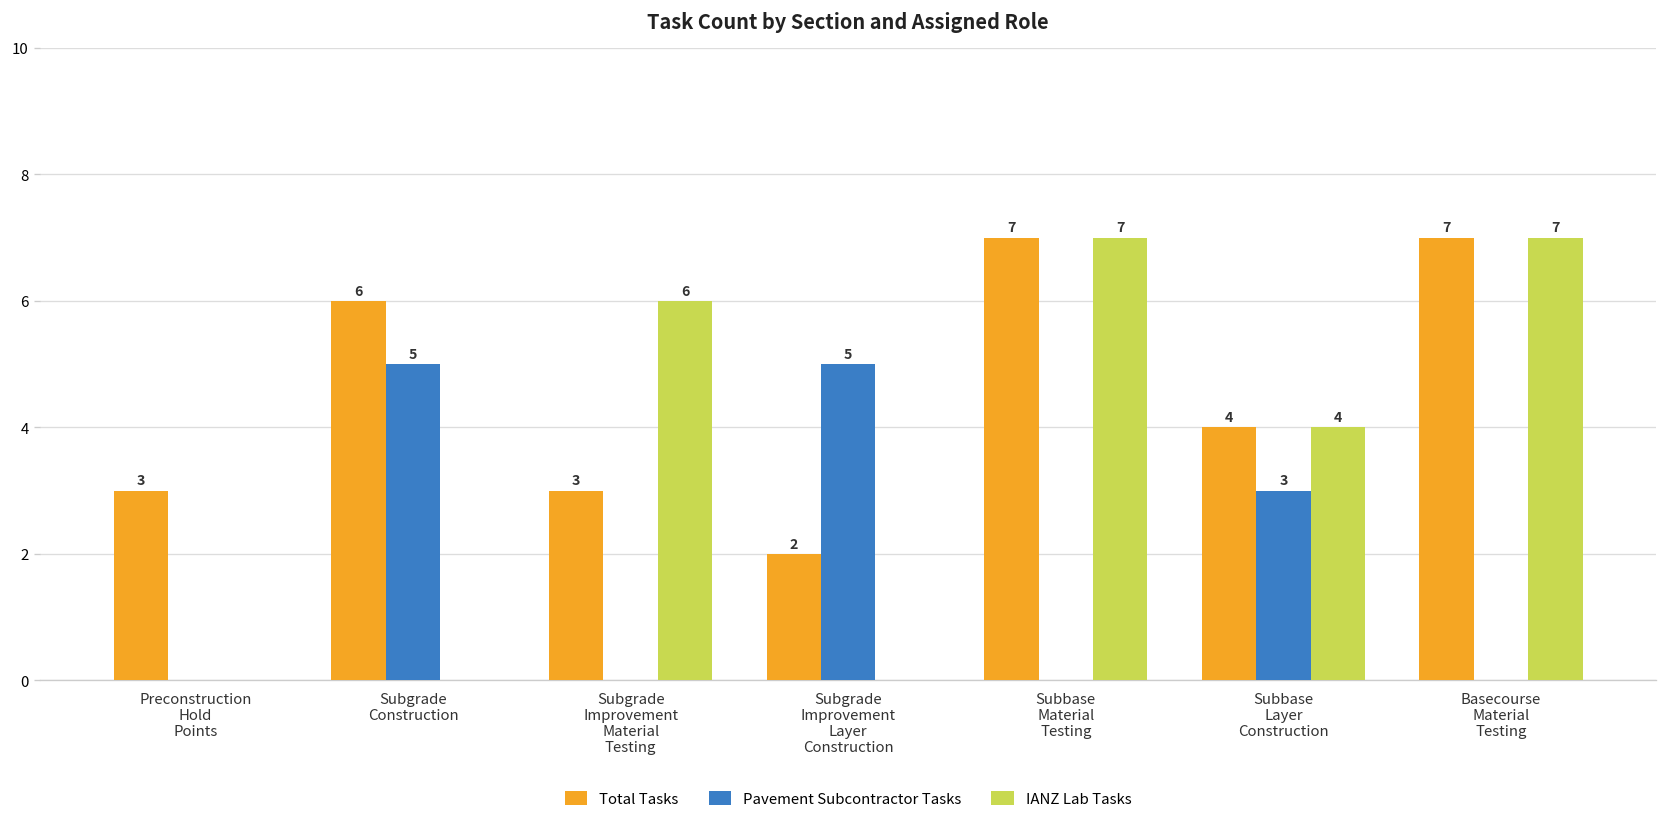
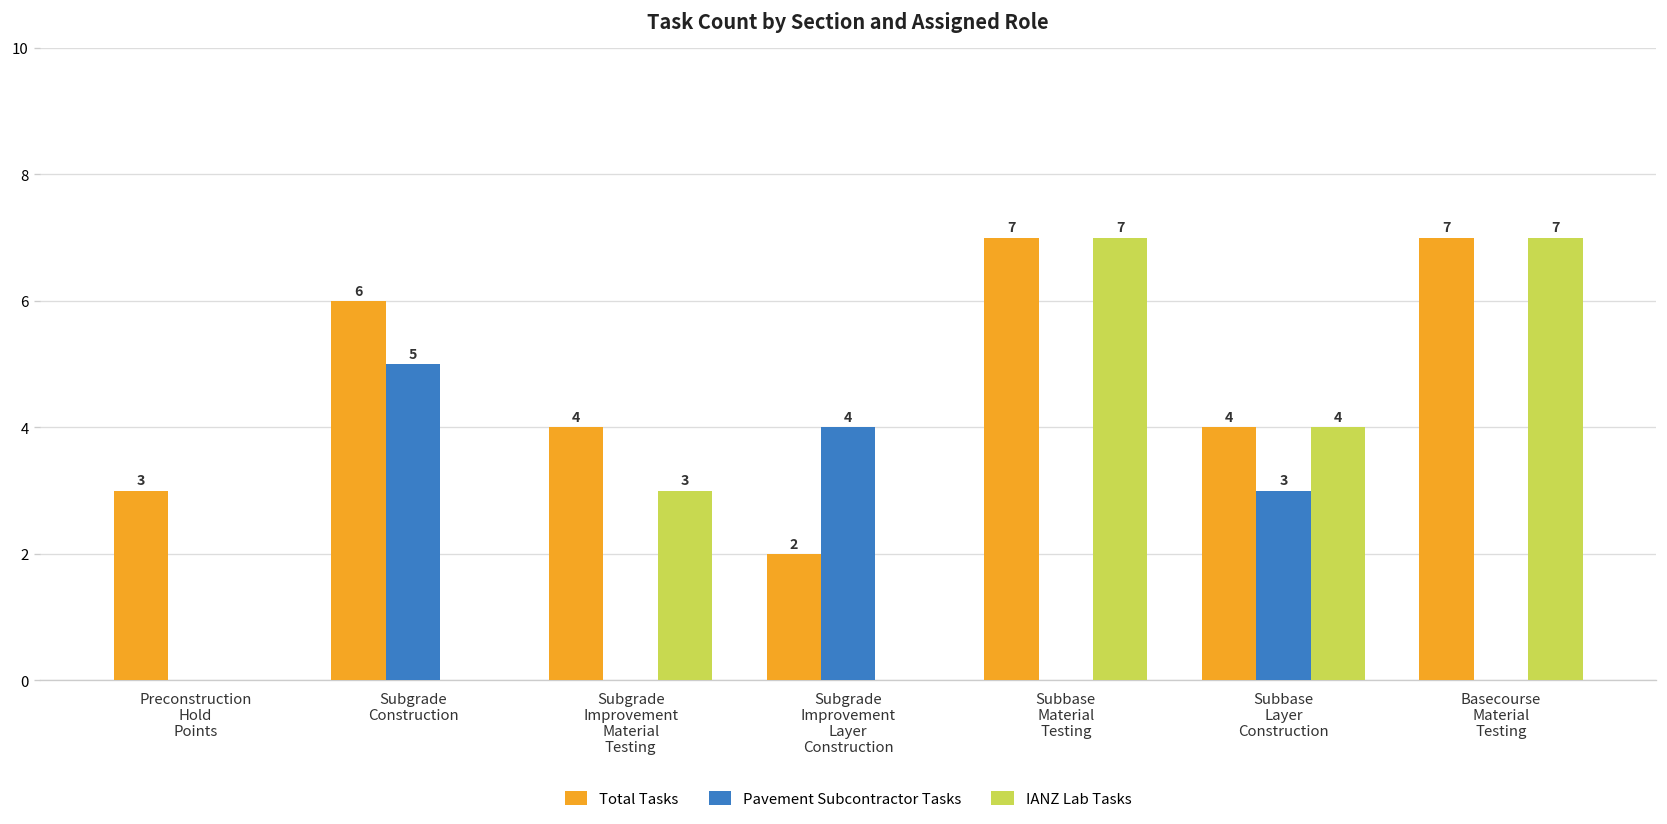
Total Tasks, Subgrade Improvement Material Testing: 3 -> 4
IANZ Lab Tasks, Subgrade Improvement Material Testing: 6 -> 3
Pavement Subcontractor Tasks, Subgrade Improvement Layer Construction: 5 -> 4
